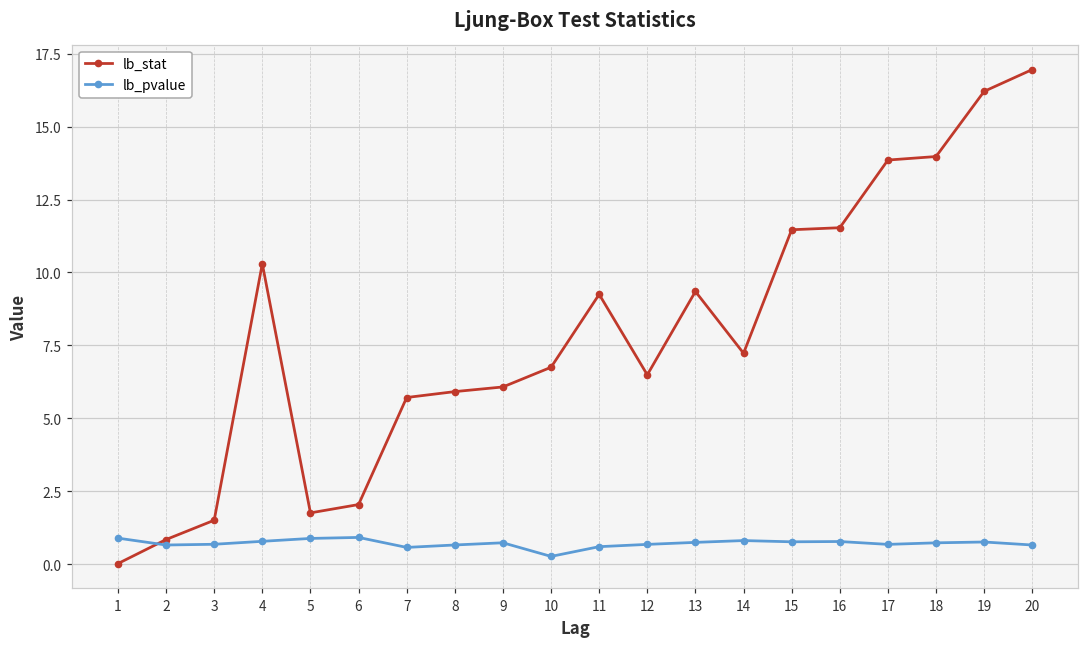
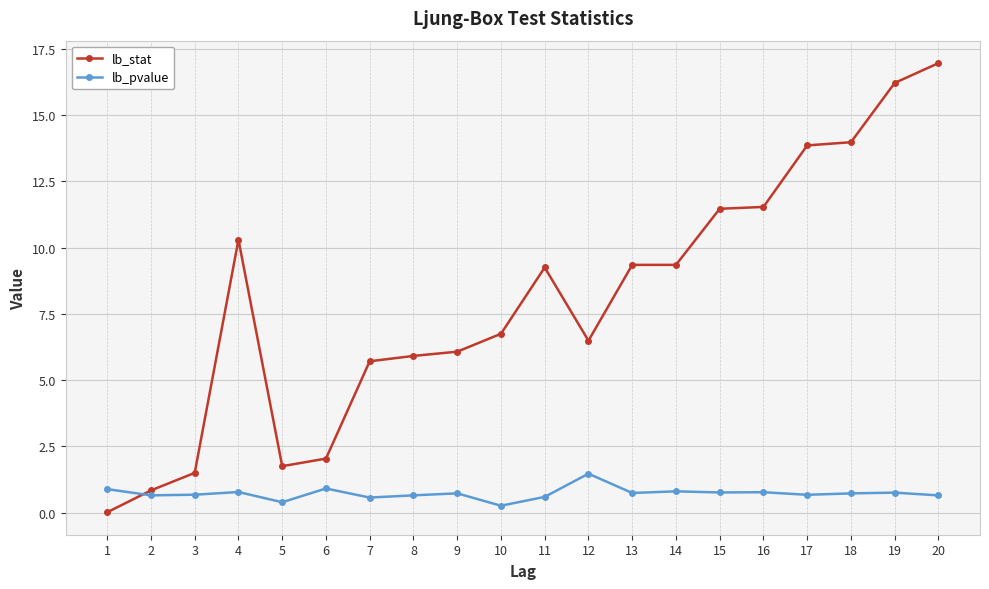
lb_pvalue, 5: 0.9 -> 0.4
lb_pvalue, 12: 0.7 -> 1.5
lb_stat, 14: 7.2 -> 9.3
